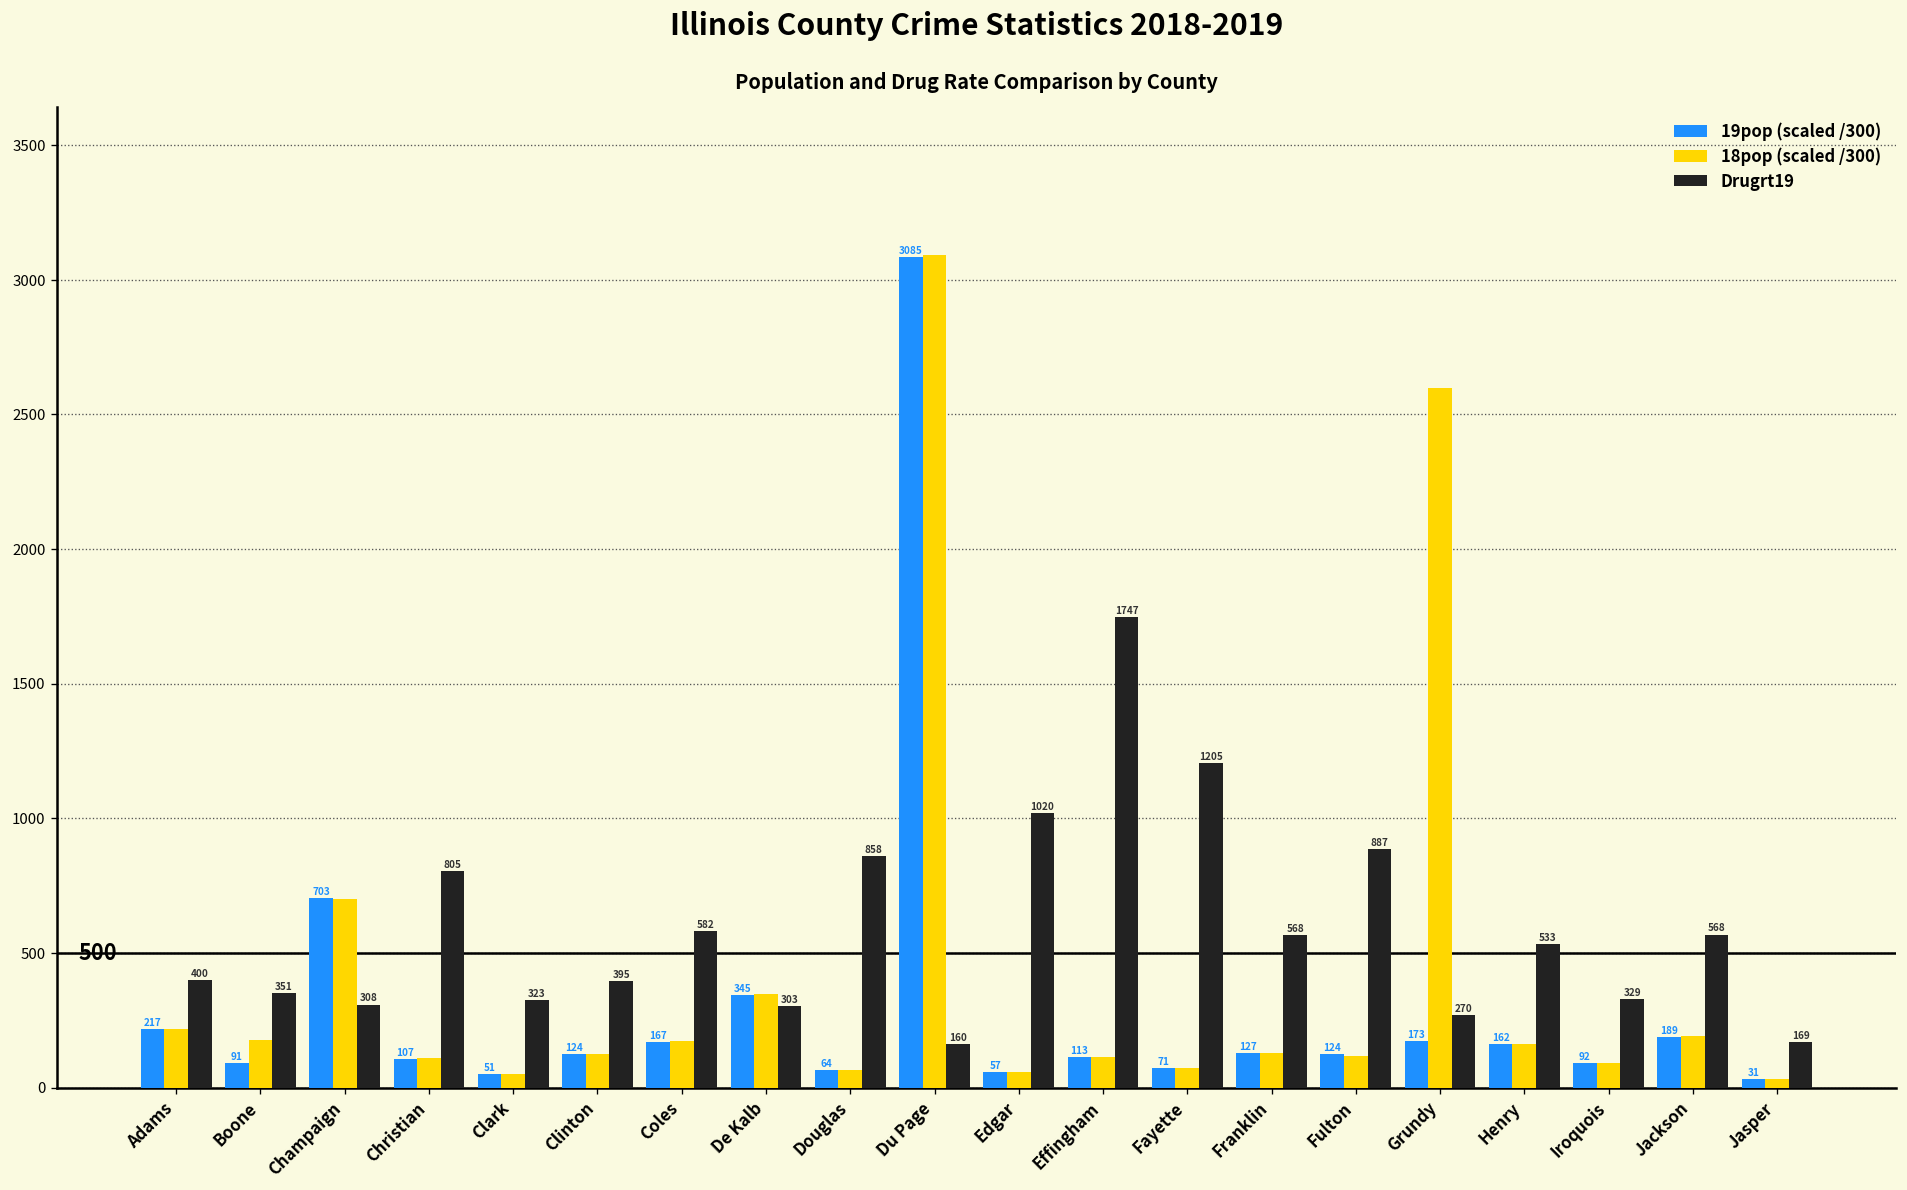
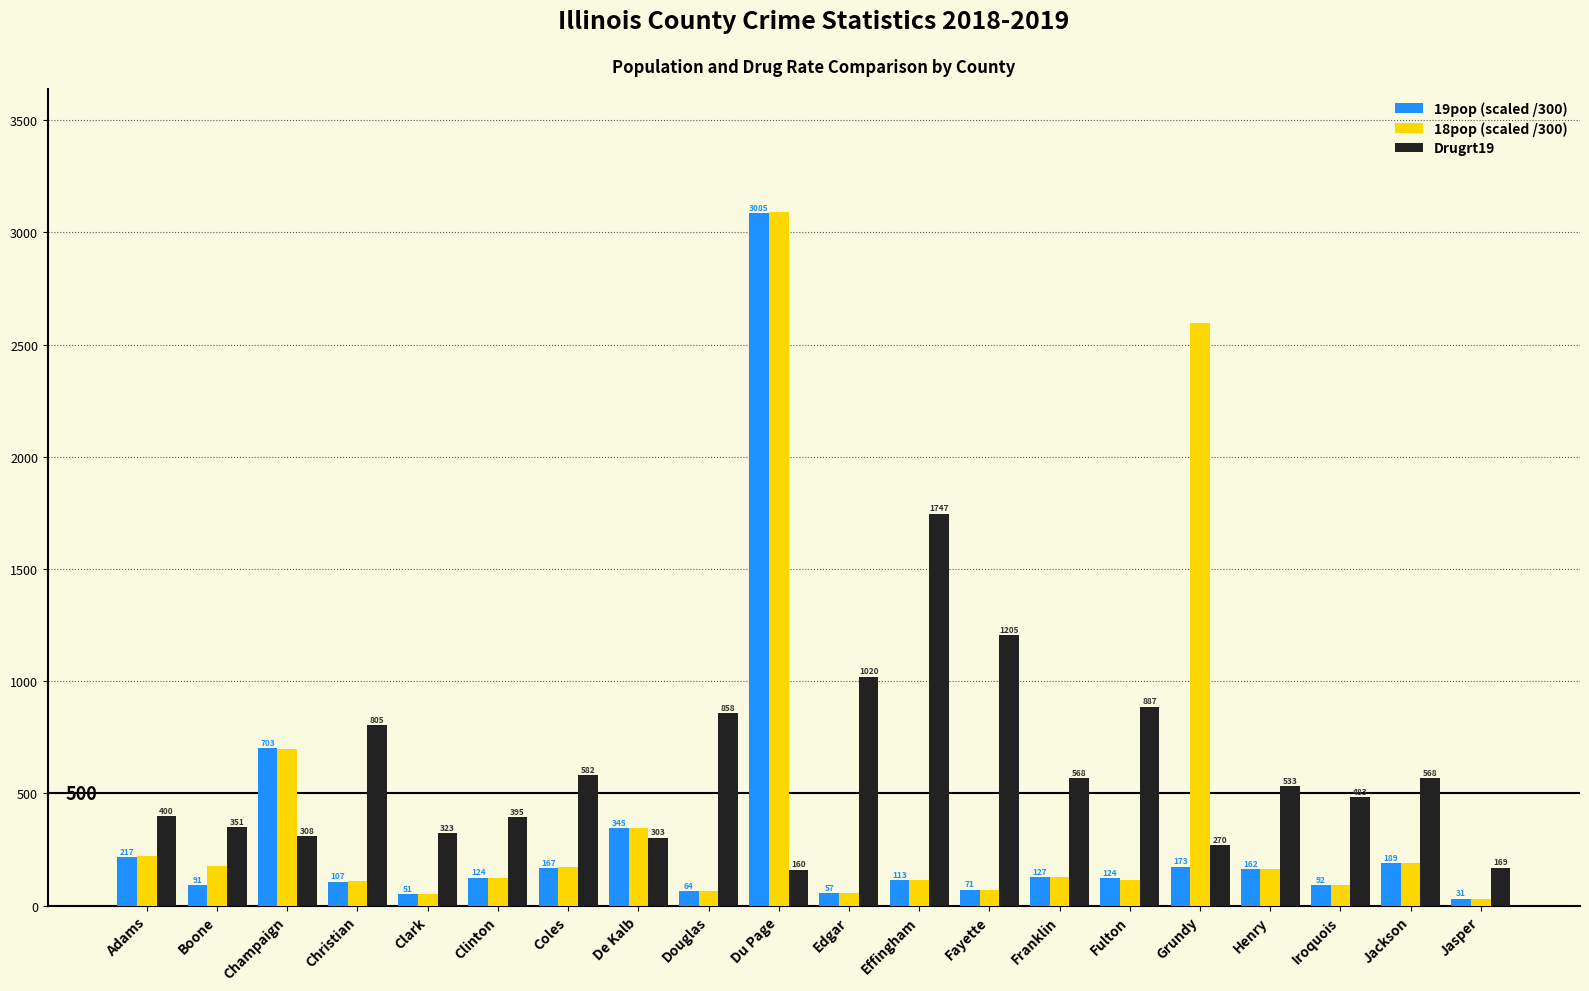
Drugrt19, Iroquois: 329 -> 483
